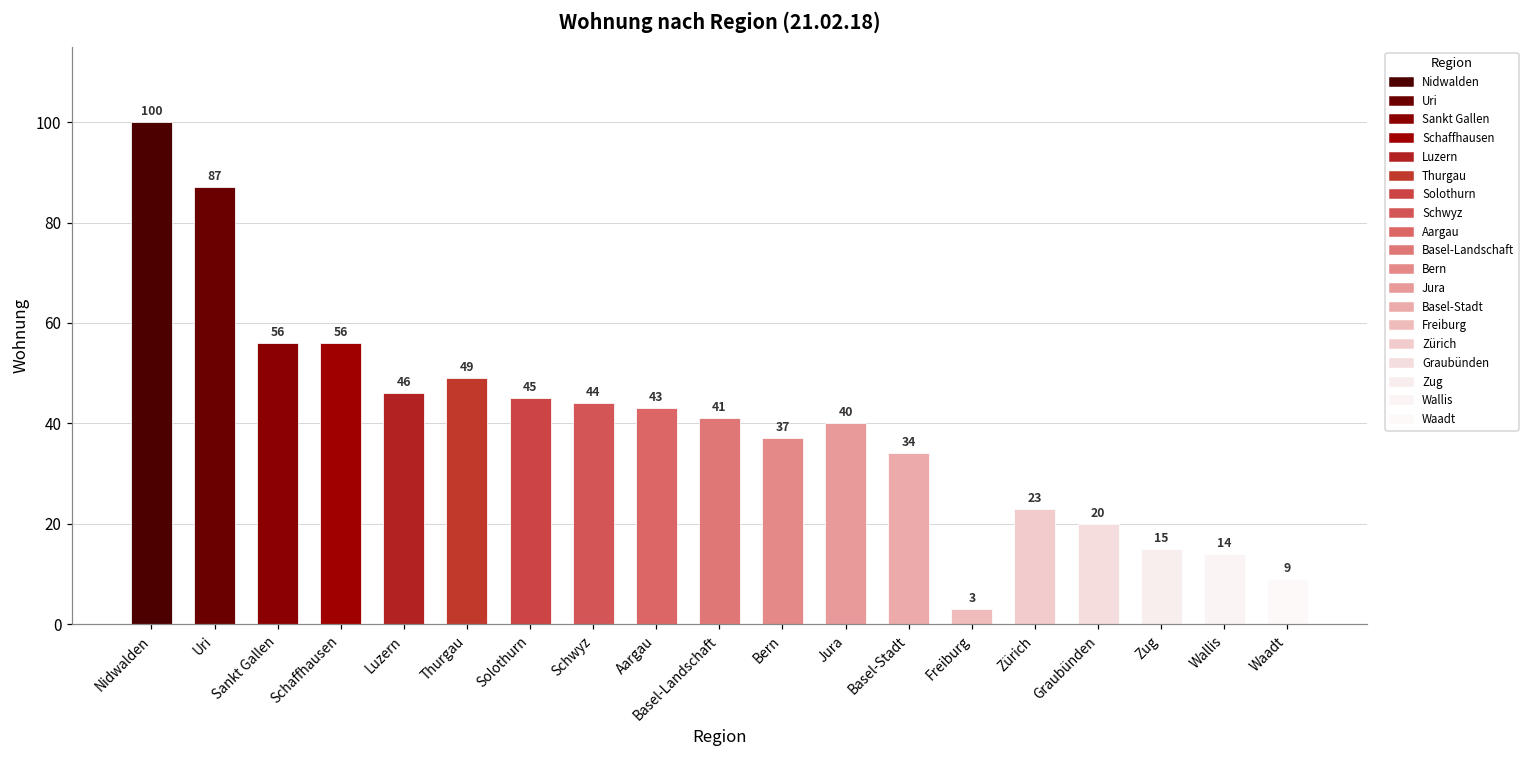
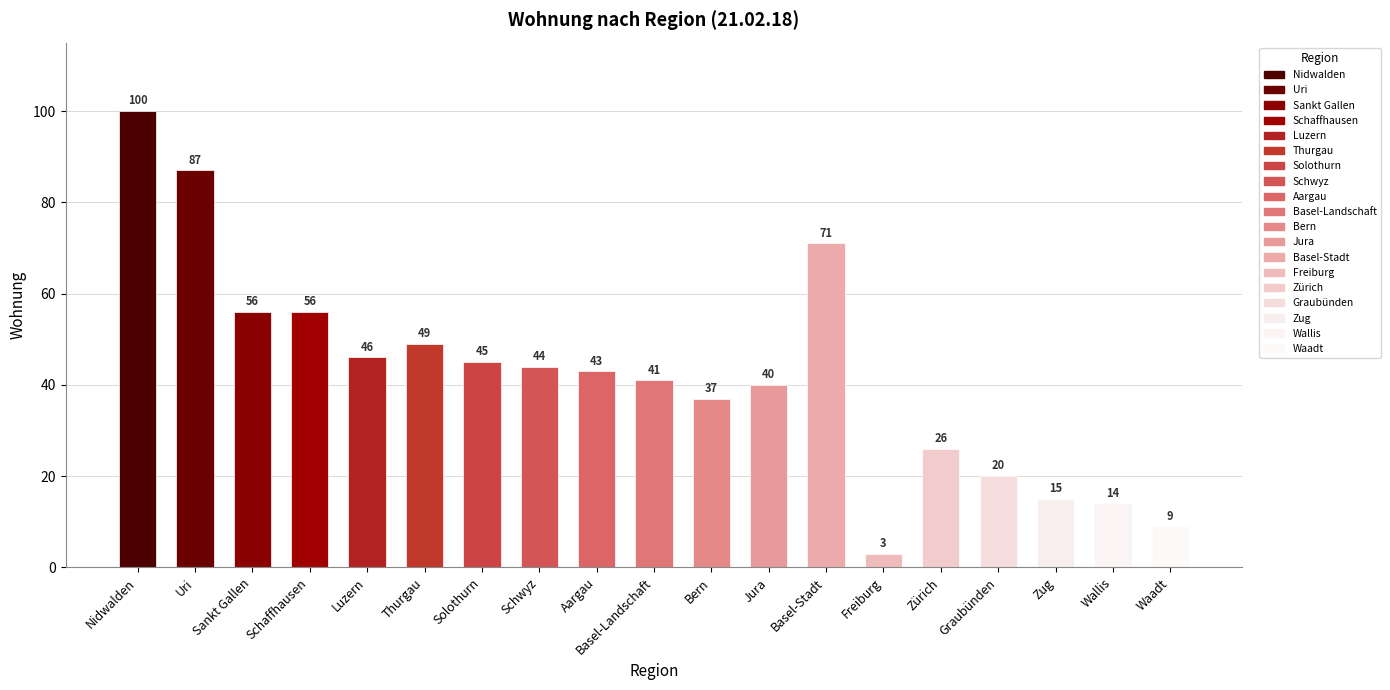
Basel-Stadt: 34 -> 71
Zürich: 23 -> 26
